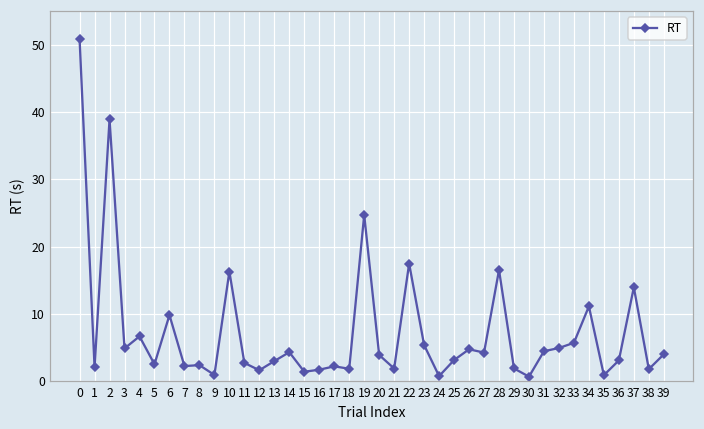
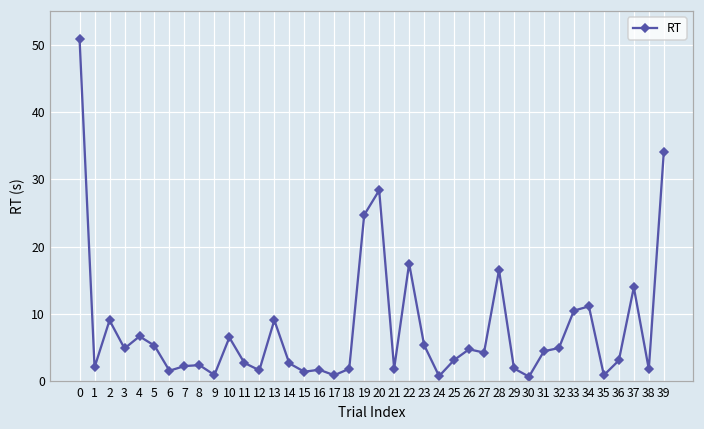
2: 39 -> 9
5: 3 -> 5
6: 10 -> 2
10: 16 -> 7
13: 3 -> 9
14: 4 -> 3
17: 2 -> 1
20: 4 -> 28
33: 6 -> 10
39: 4 -> 34
